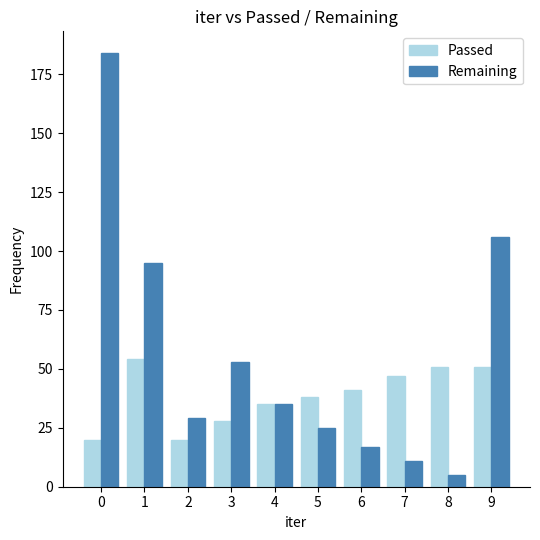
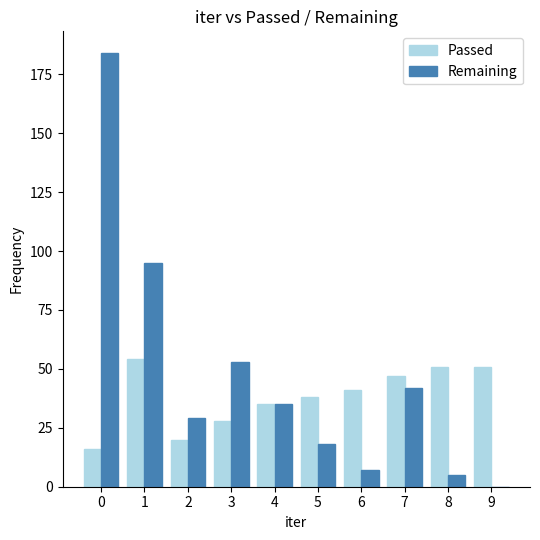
Passed, 0: 20 -> 16
Remaining, 5: 25 -> 18
Remaining, 6: 17 -> 7
Remaining, 7: 11 -> 42
Remaining, 9: 106 -> 0
